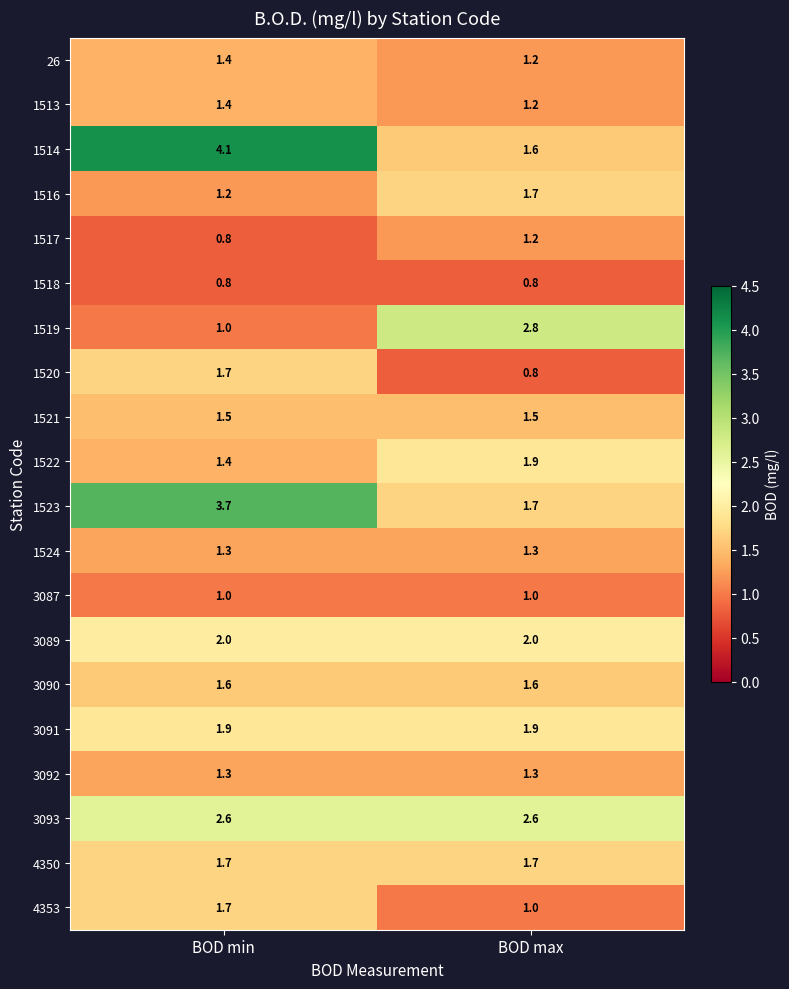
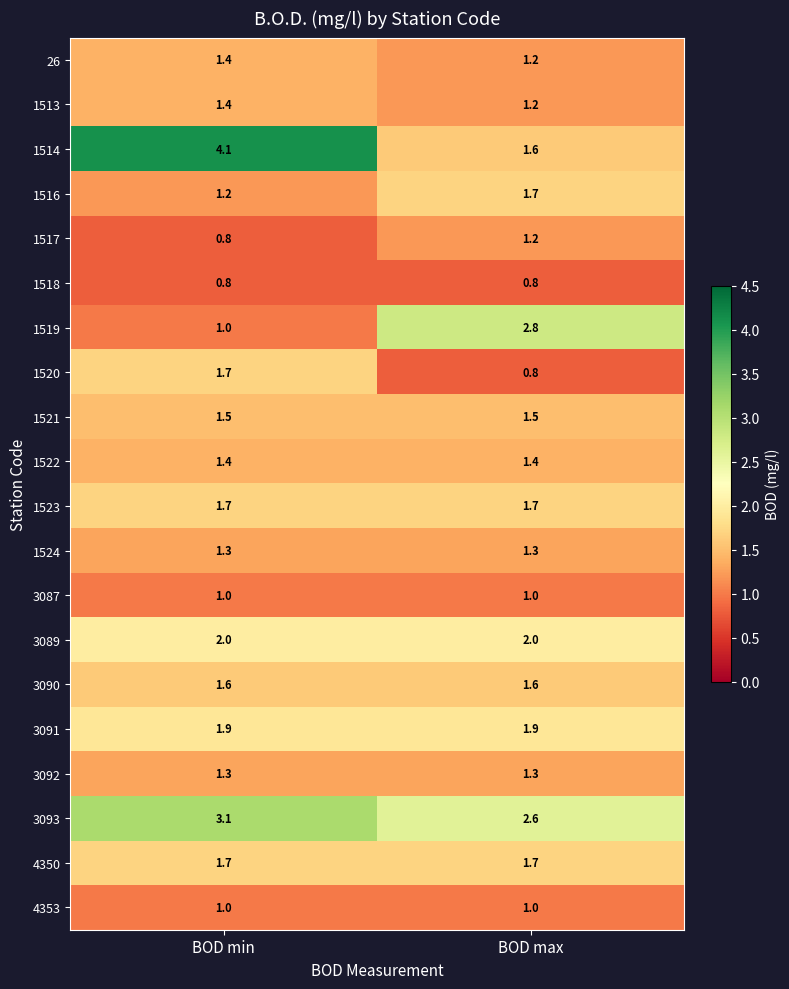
1522, BOD max: 1.9 -> 1.4
1523, BOD min: 3.7 -> 1.7
3093, BOD min: 2.6 -> 3.1
4353, BOD min: 1.7 -> 1.0
